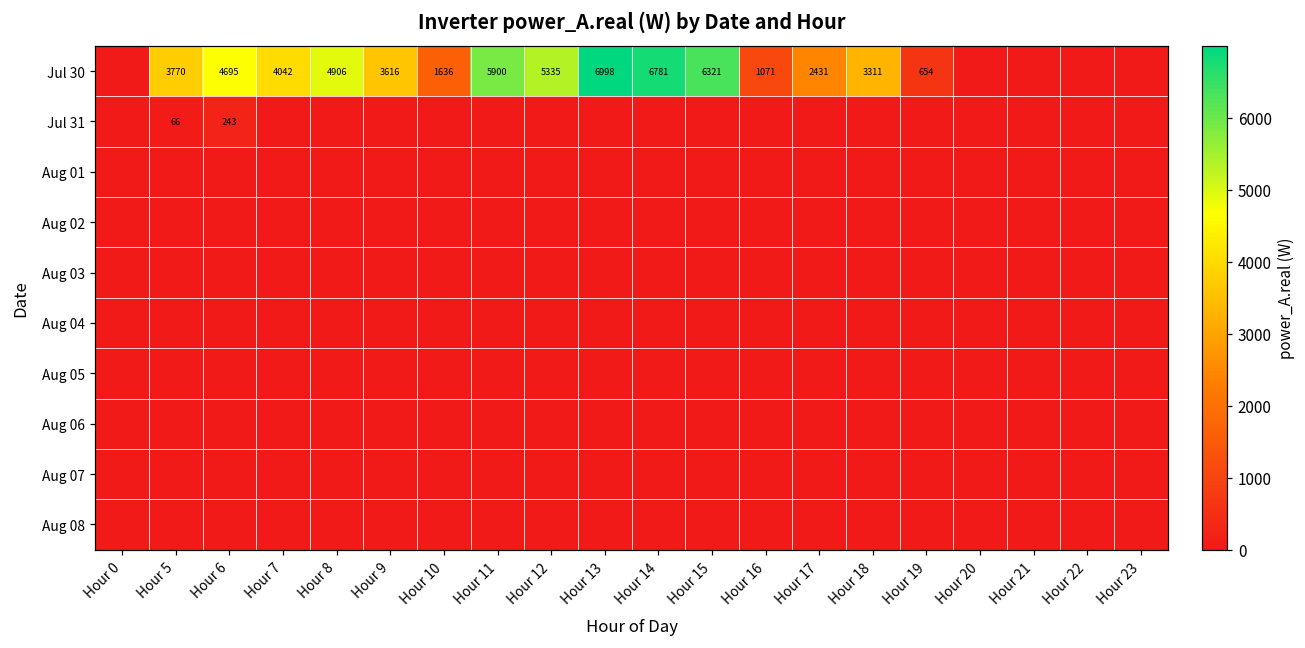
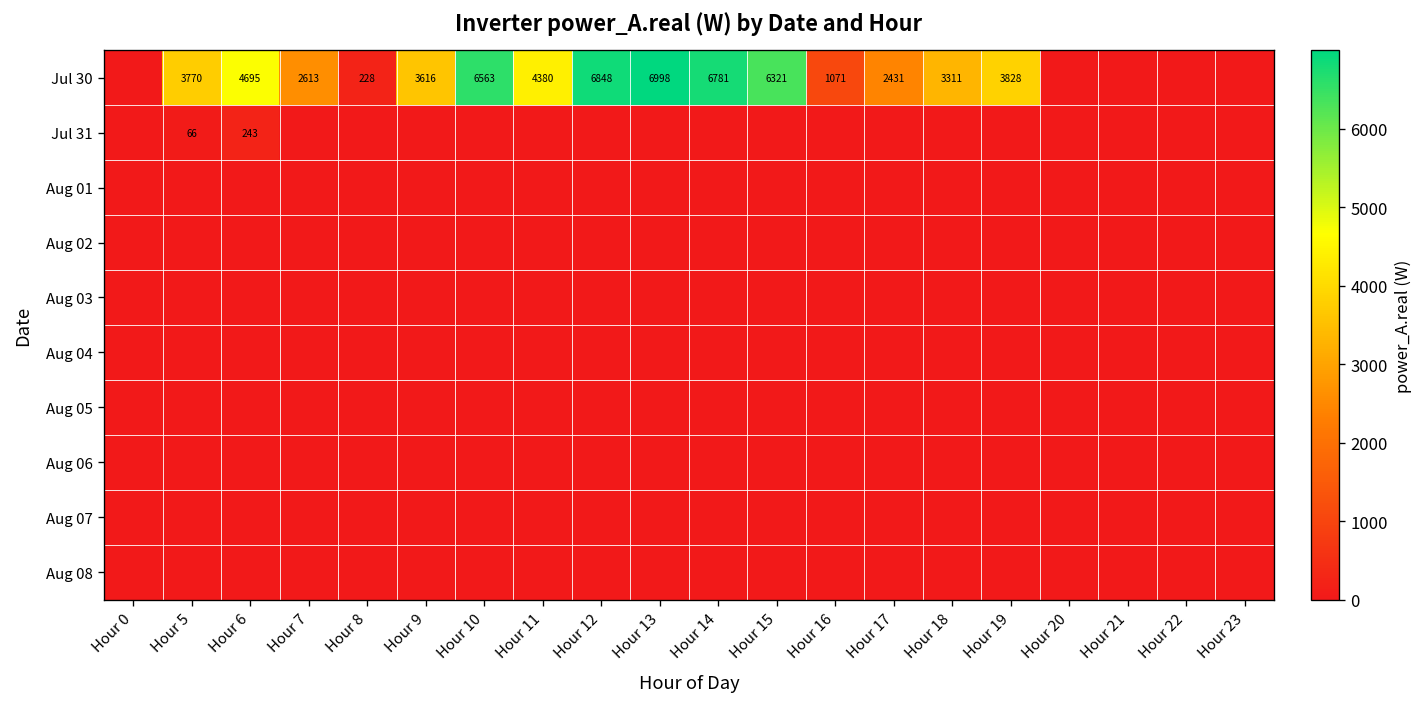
Jul 30, Hour 7: 4042 -> 2613
Jul 30, Hour 8: 4906 -> 228
Jul 30, Hour 10: 1636 -> 6563
Jul 30, Hour 11: 5900 -> 4380
Jul 30, Hour 12: 5335 -> 6848
Jul 30, Hour 19: 654 -> 3828
